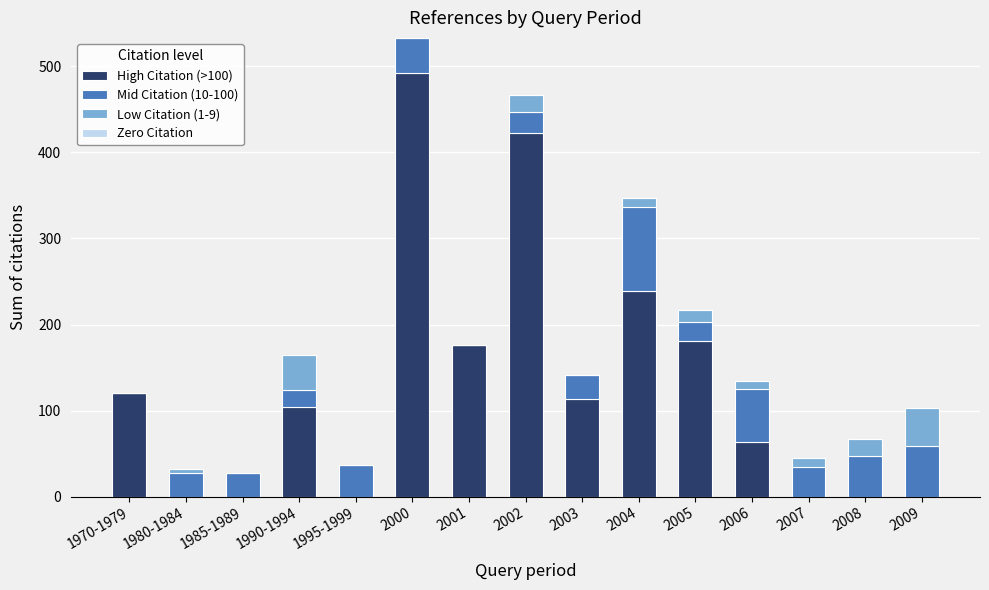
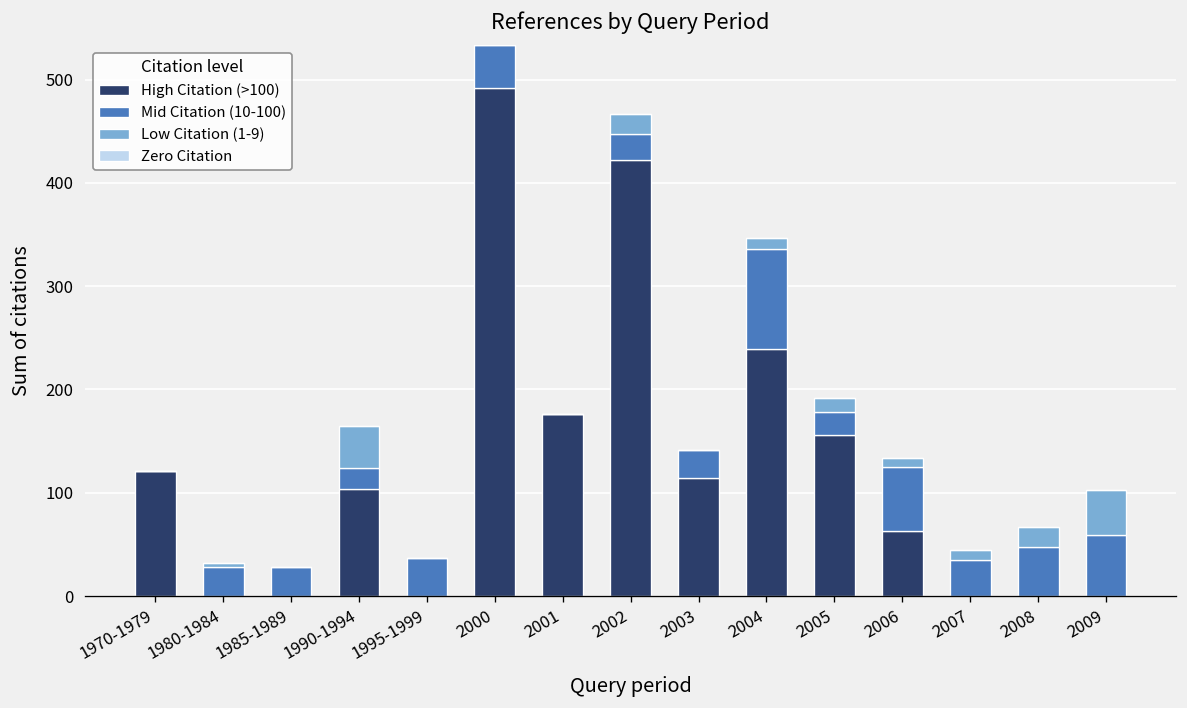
High Citation (>100), 2005: 180 -> 160
